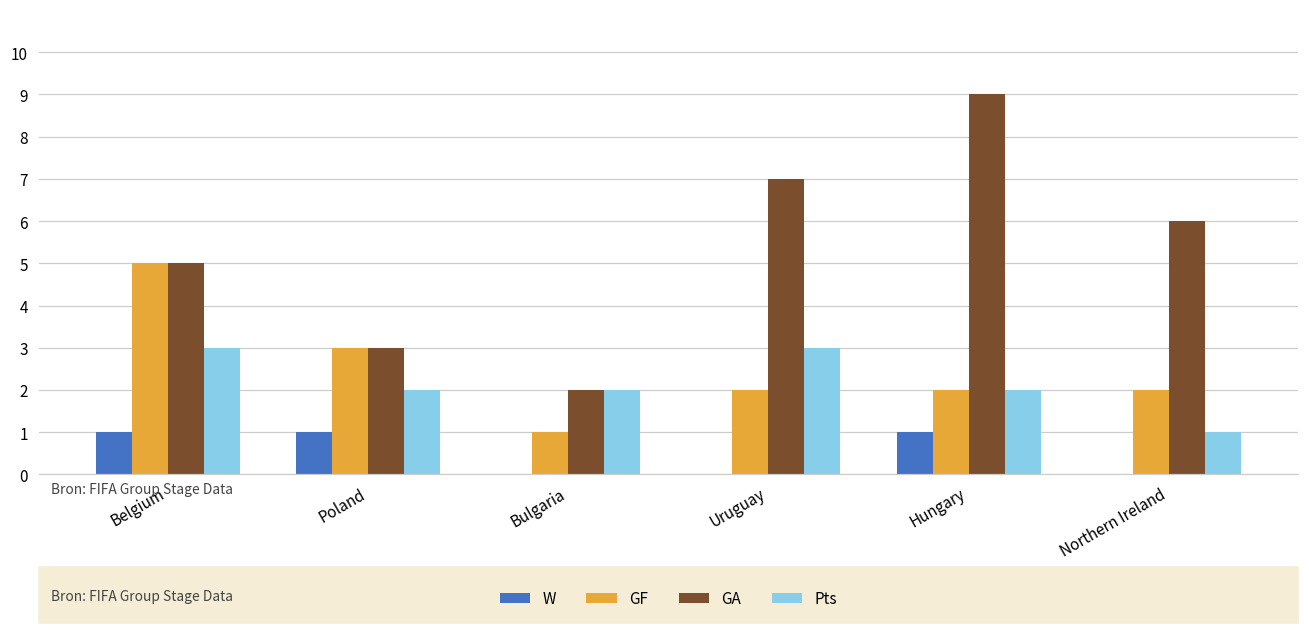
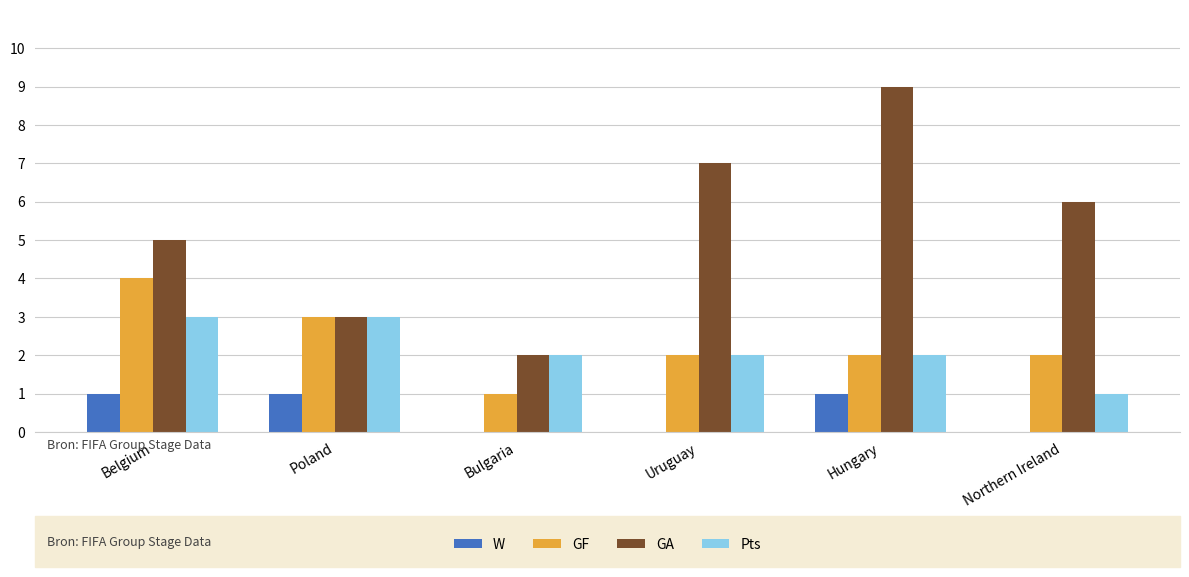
GF, Belgium: 5 -> 4
Pts, Poland: 2 -> 3
Pts, Uruguay: 3 -> 2
